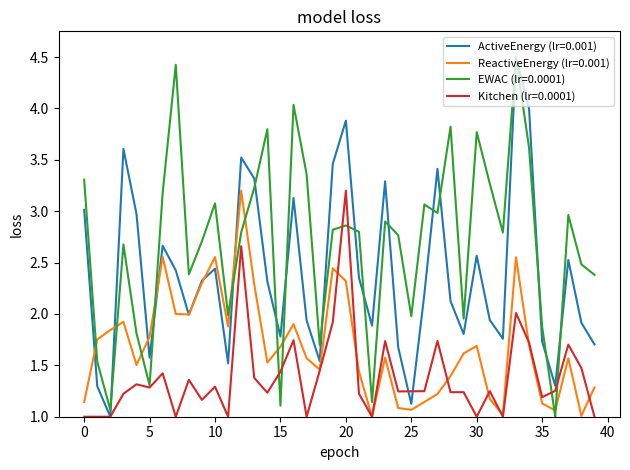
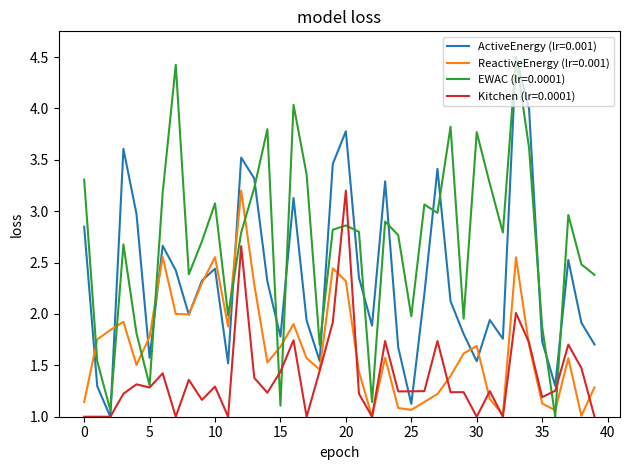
ActiveEnergy (lr=0.001), 0: 3.01 -> 2.85
ActiveEnergy (lr=0.001), 20: 3.88 -> 3.78
ActiveEnergy (lr=0.001), 30: 2.57 -> 1.54
